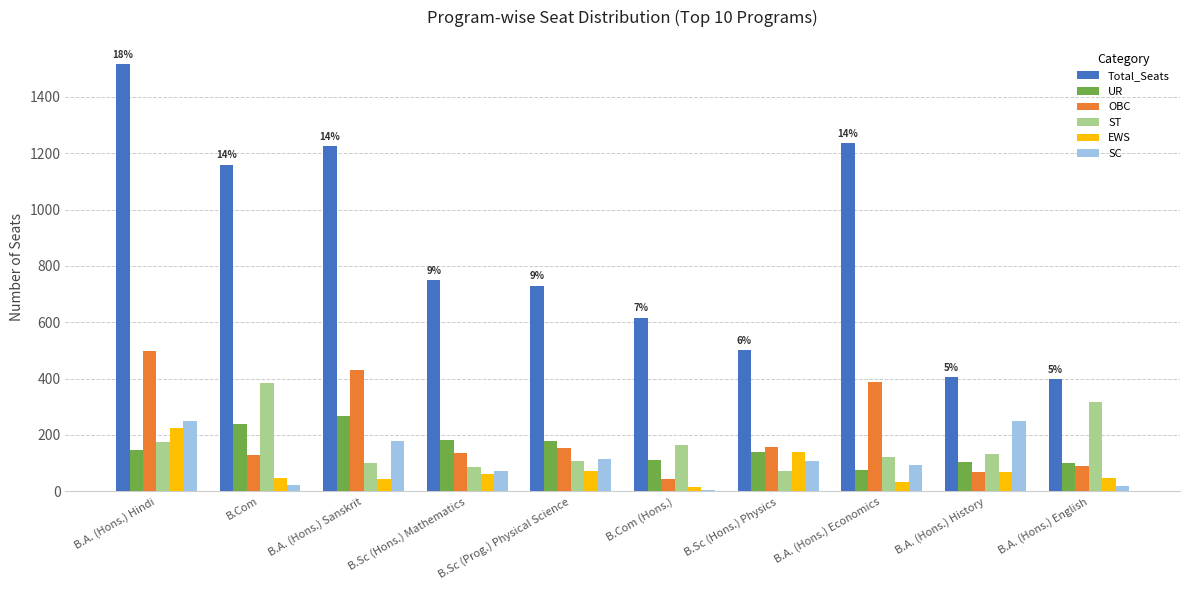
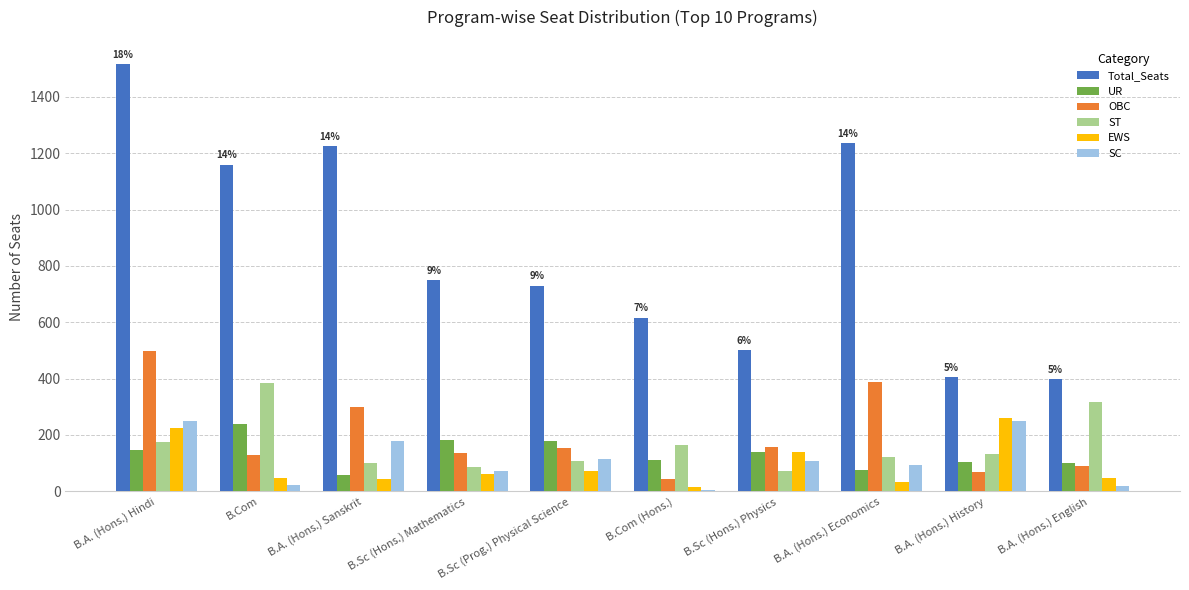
UR, B.A. (Hons.) Sanskrit: 270 -> 60
OBC, B.A. (Hons.) Sanskrit: 430 -> 300
EWS, B.A. (Hons.) History: 70 -> 260
